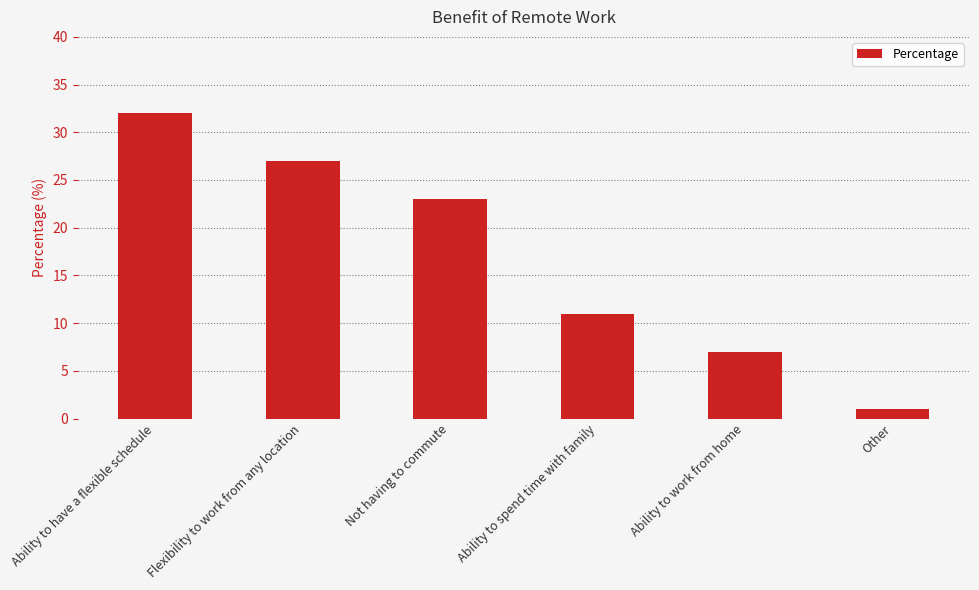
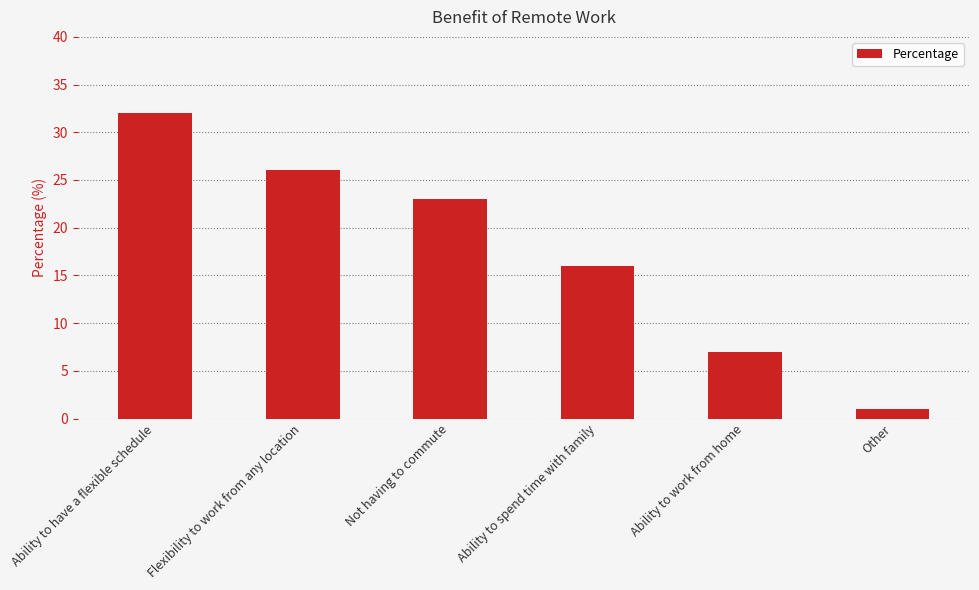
Flexibility to work from any location: 27 -> 26
Ability to spend time with family: 11 -> 16
